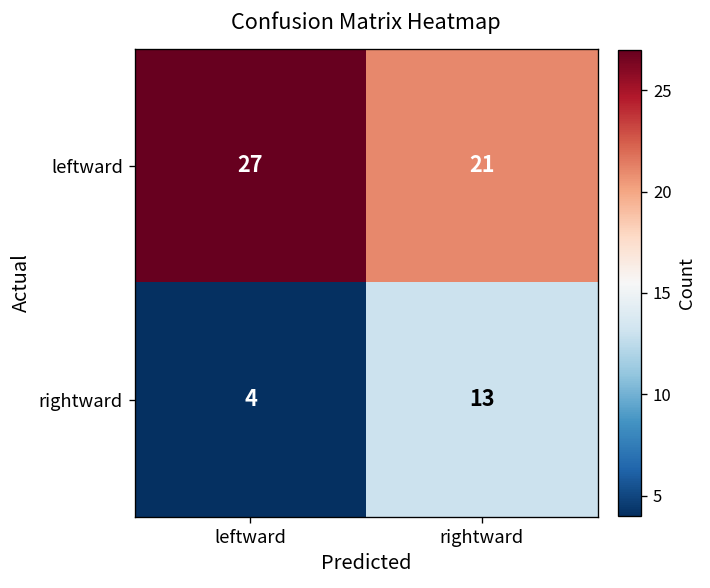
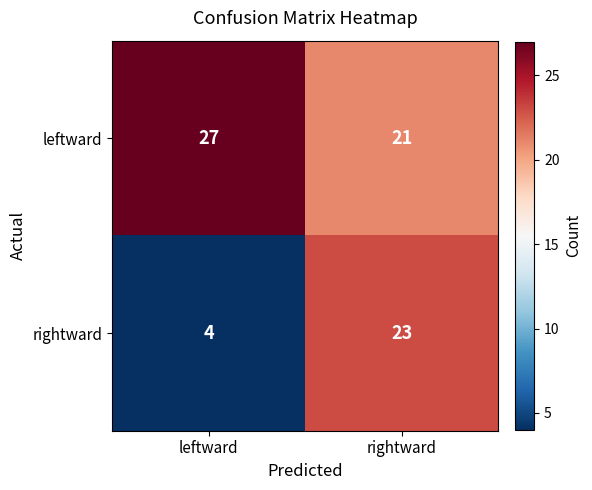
rightward, rightward: 13 -> 23
